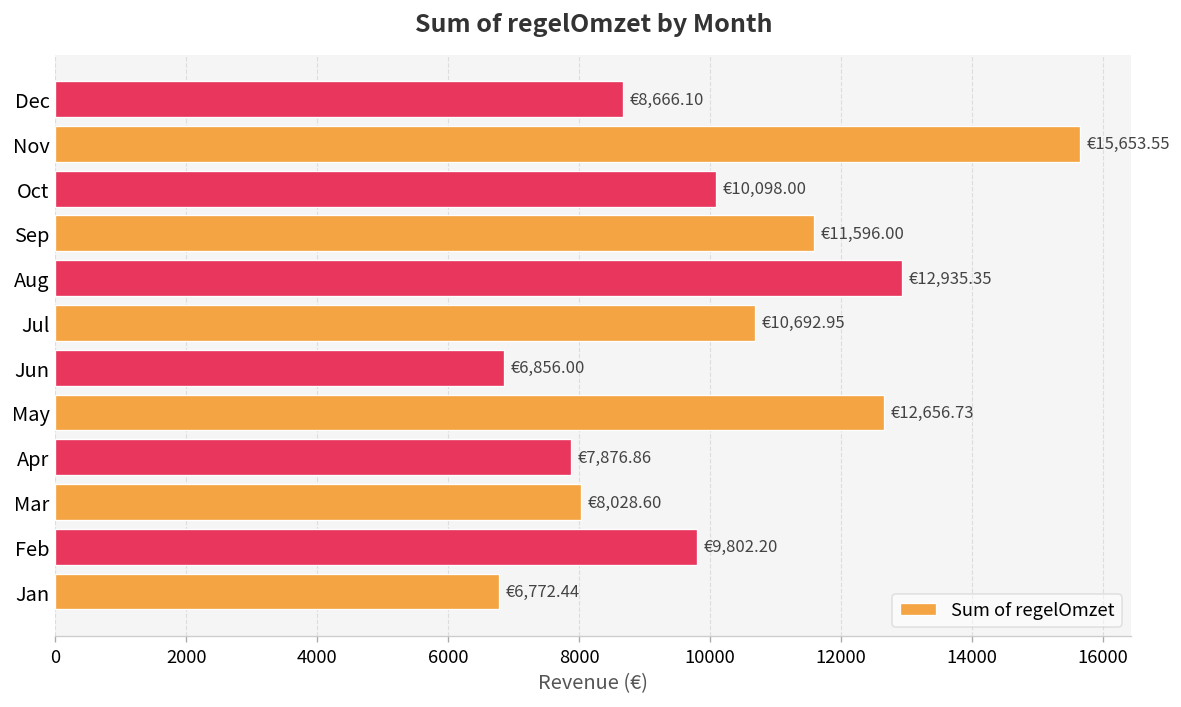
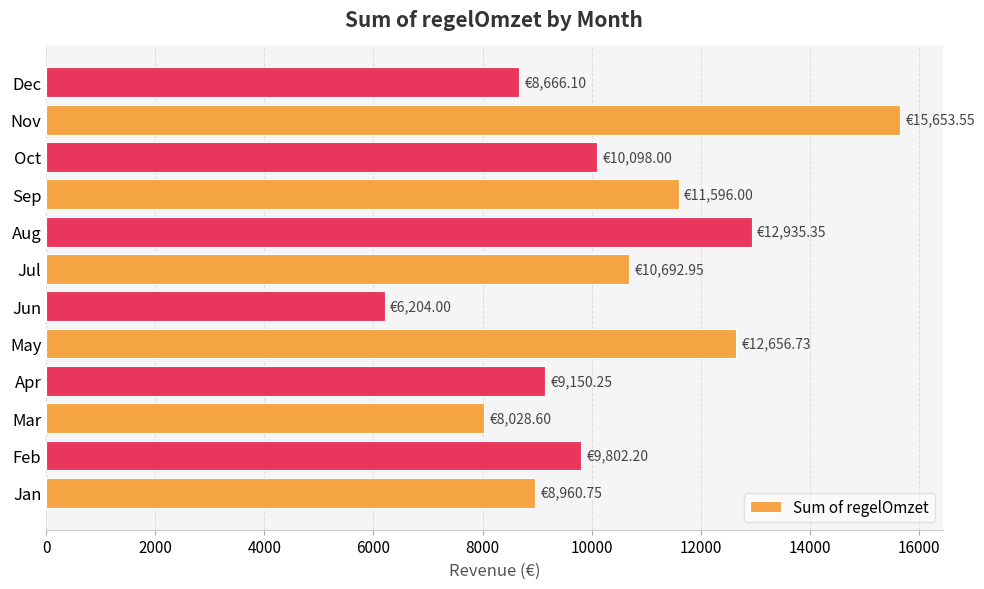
Jun: €6,856.00 -> €6,204.00
Apr: €7,876.86 -> €9,150.25
Jan: €6,772.44 -> €8,960.75
